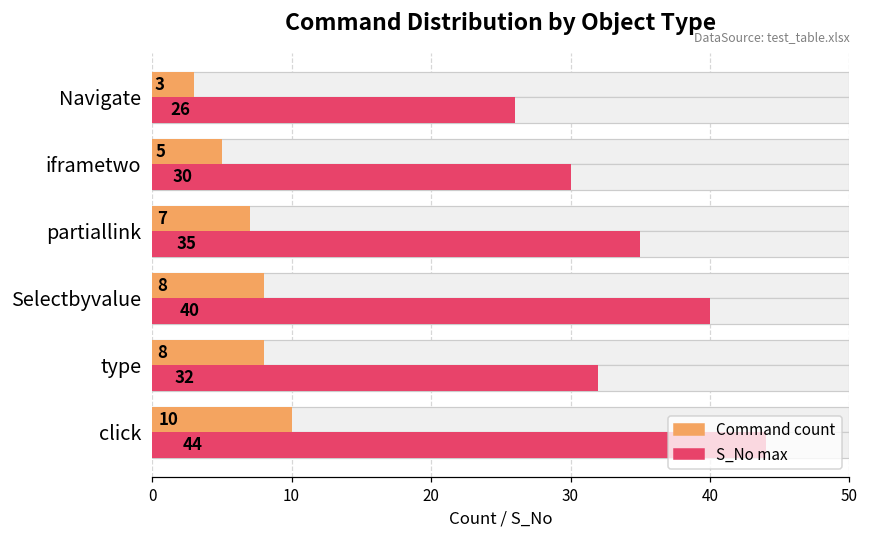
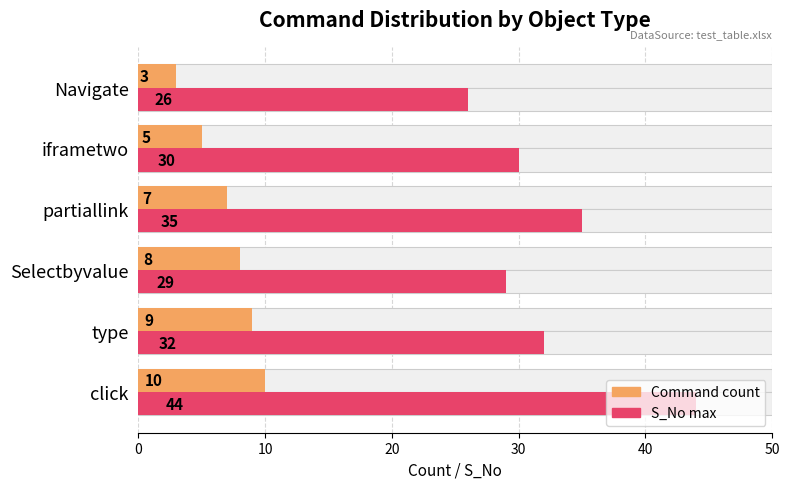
S_No max, Selectbyvalue: 40 -> 29
Command count, type: 8 -> 9
